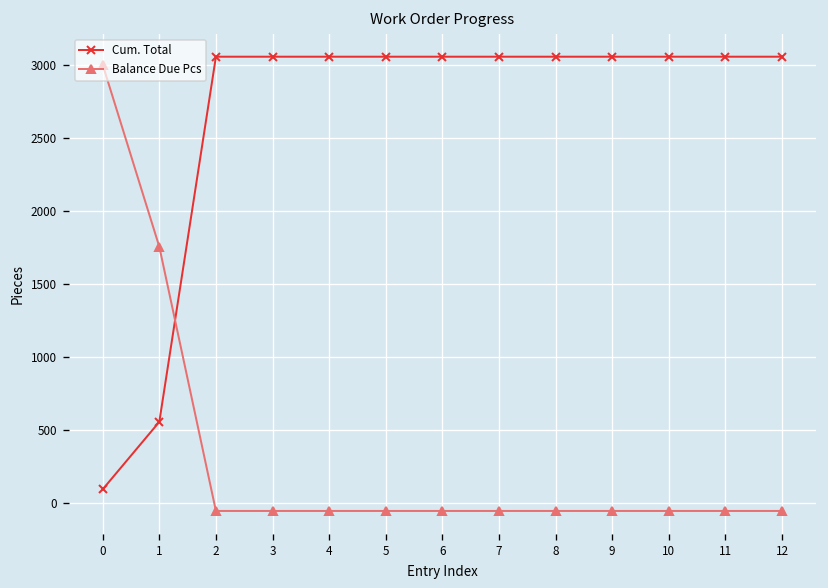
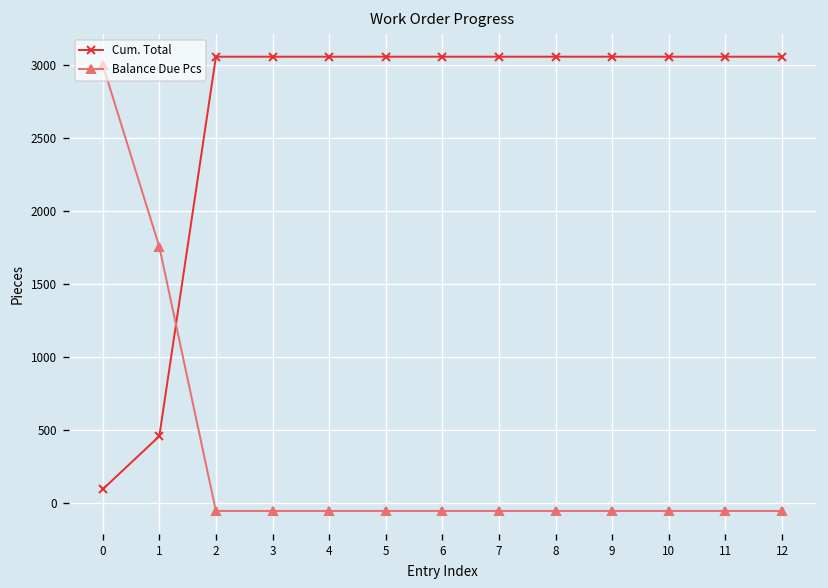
Cum. Total, 1: 560 -> 460
